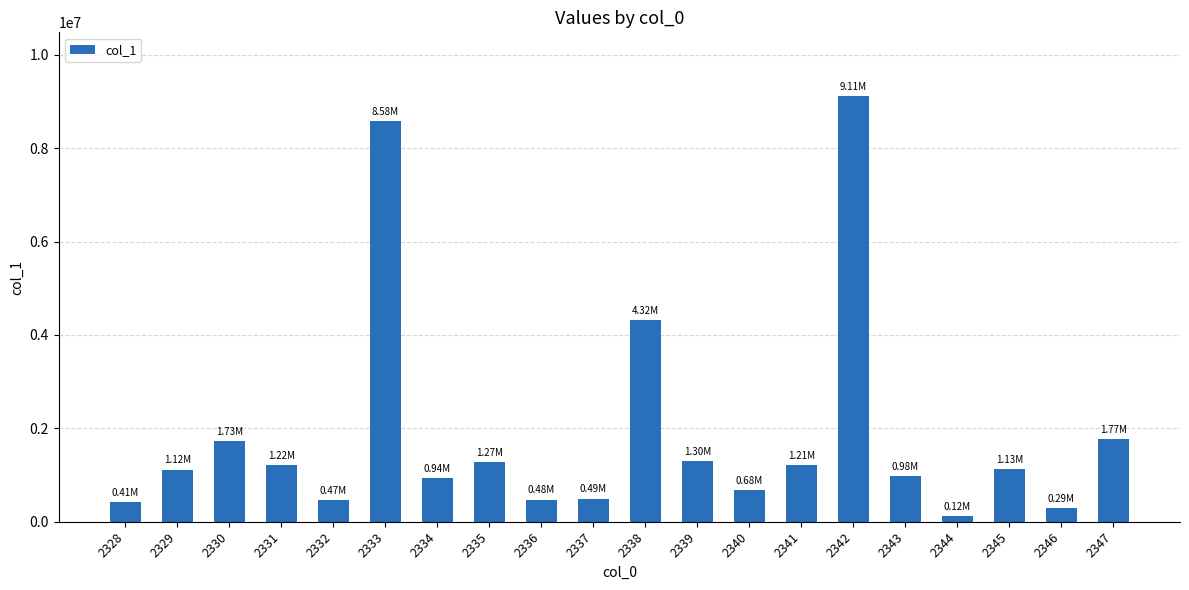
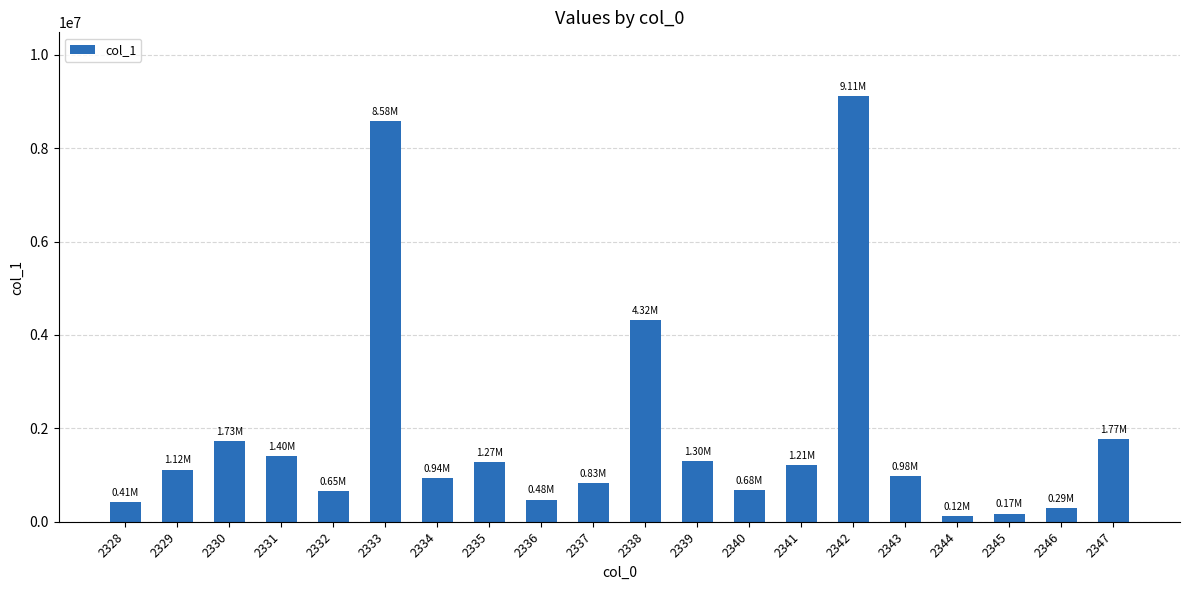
2331: 1.22M -> 1.40M
2332: 0.47M -> 0.65M
2337: 0.49M -> 0.83M
2345: 1.13M -> 0.17M
